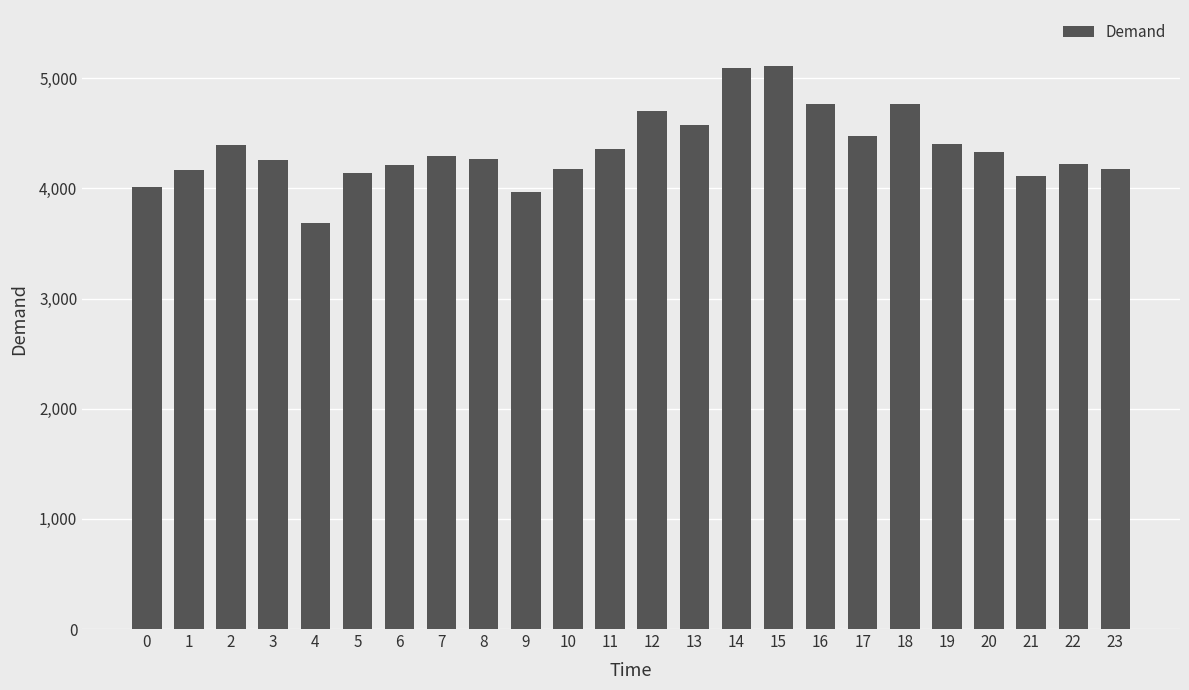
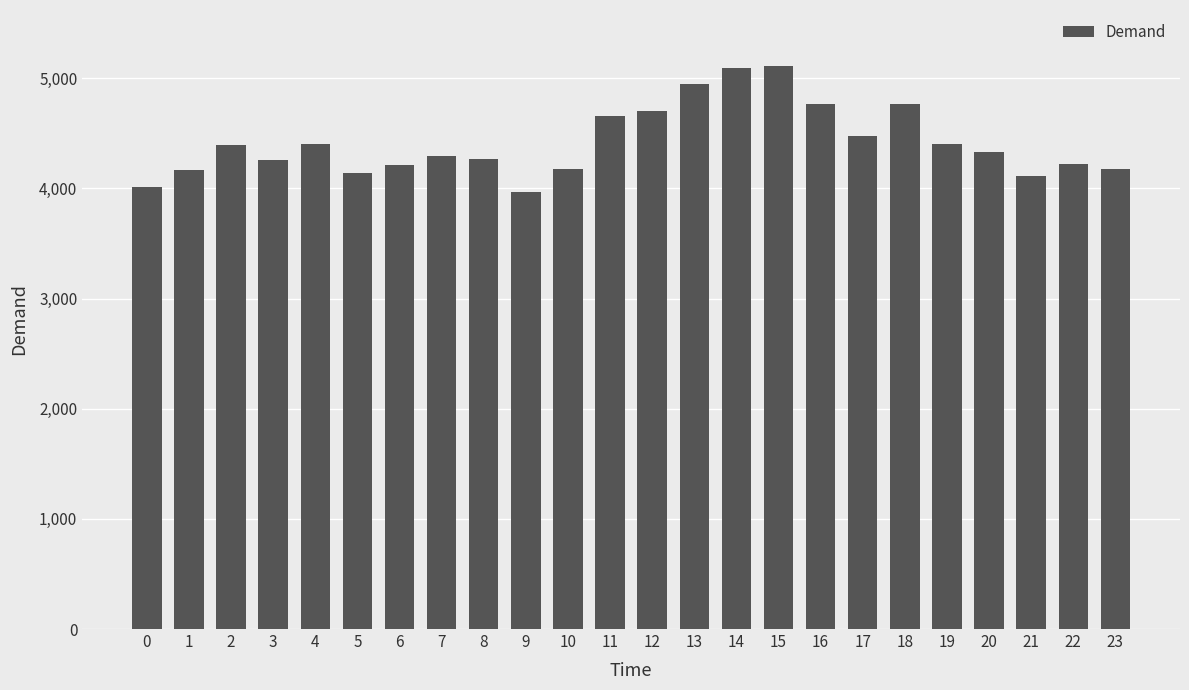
4: 3,690 -> 4,410
11: 4,350 -> 4,660
13: 4,580 -> 4,950
